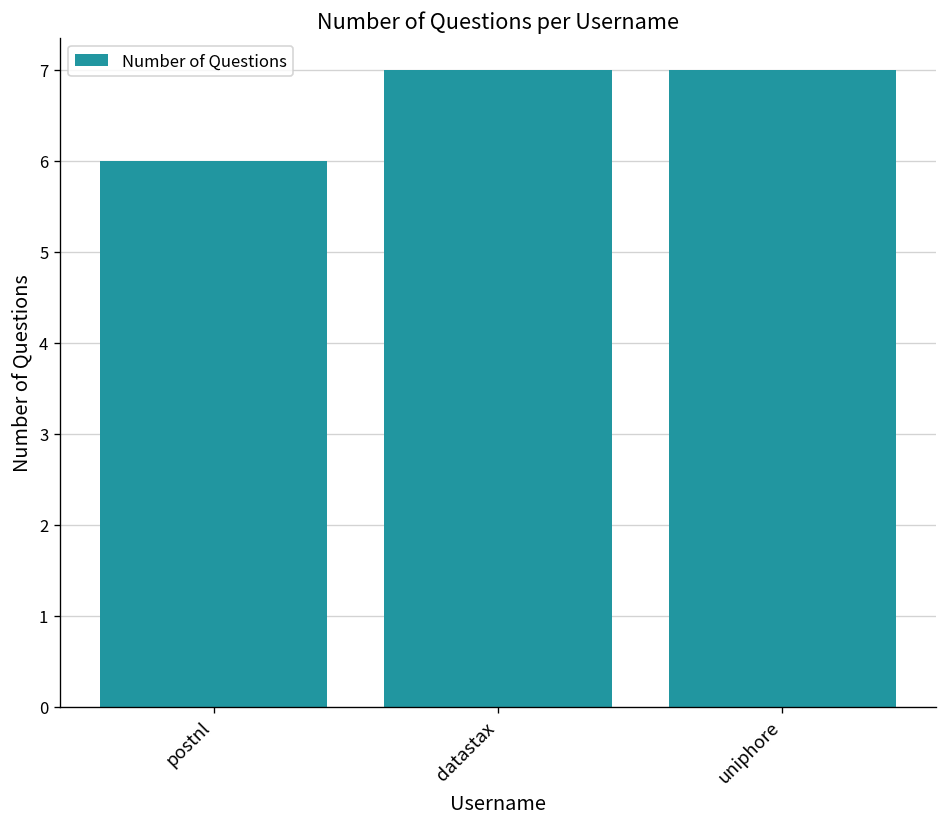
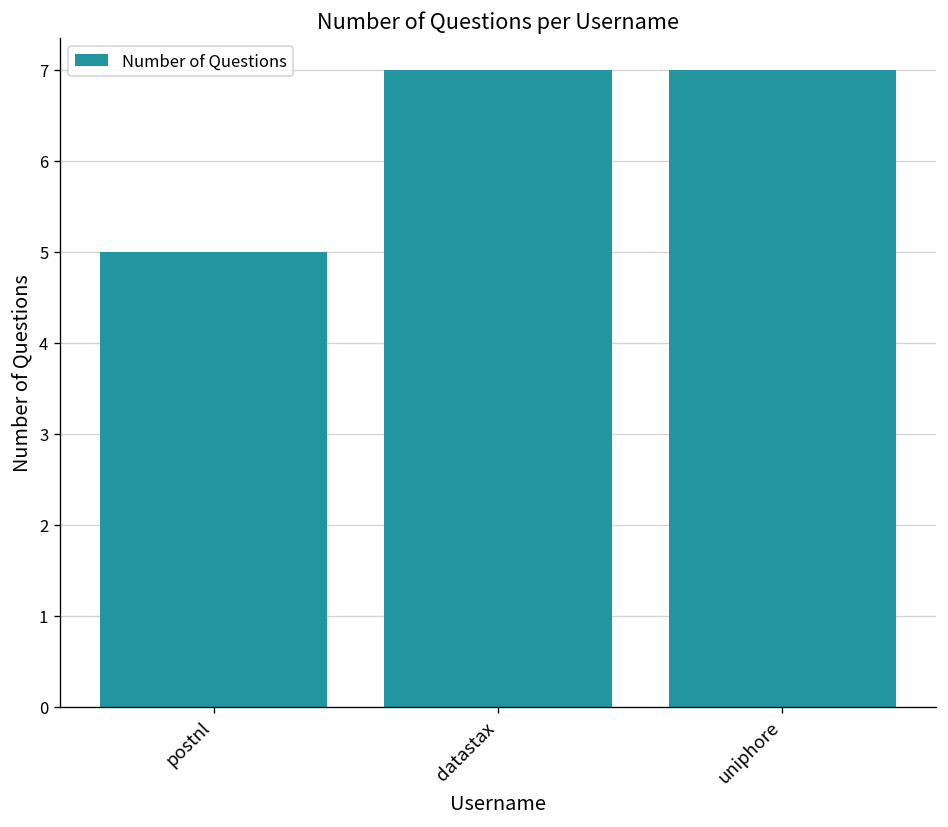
postnl: 6 -> 5
